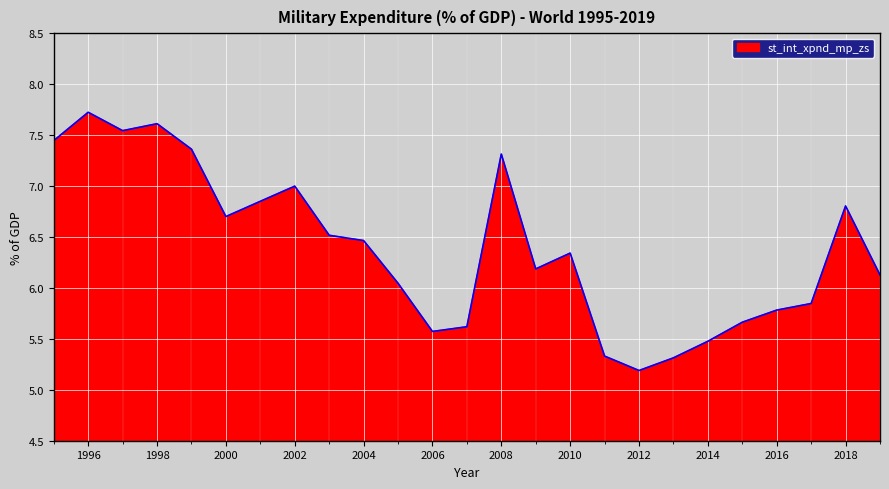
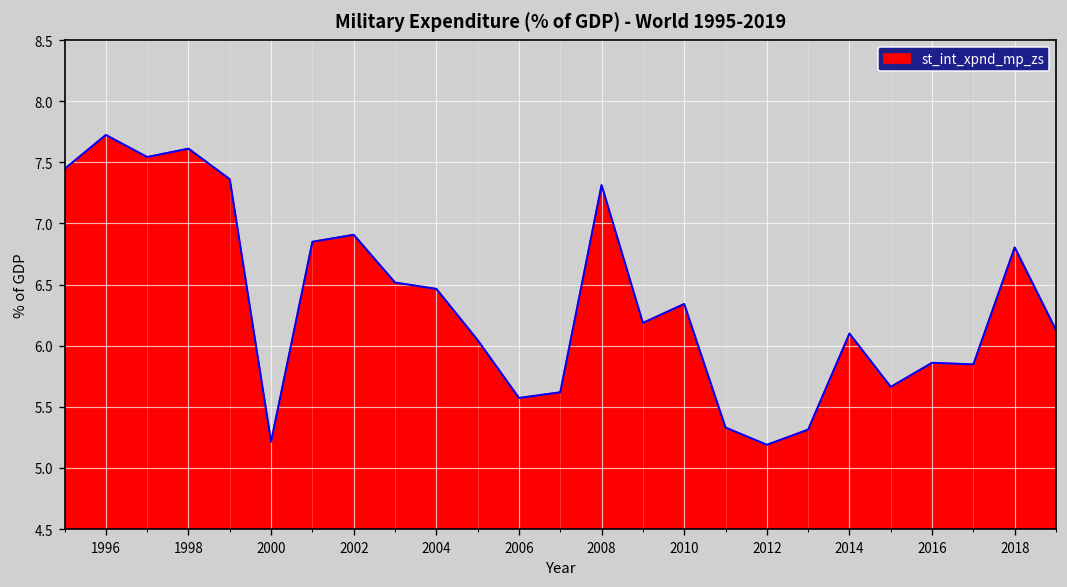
2000: 6.70 -> 5.21
2002: 7.00 -> 6.91
2014: 5.48 -> 6.10
2016: 5.78 -> 5.86
